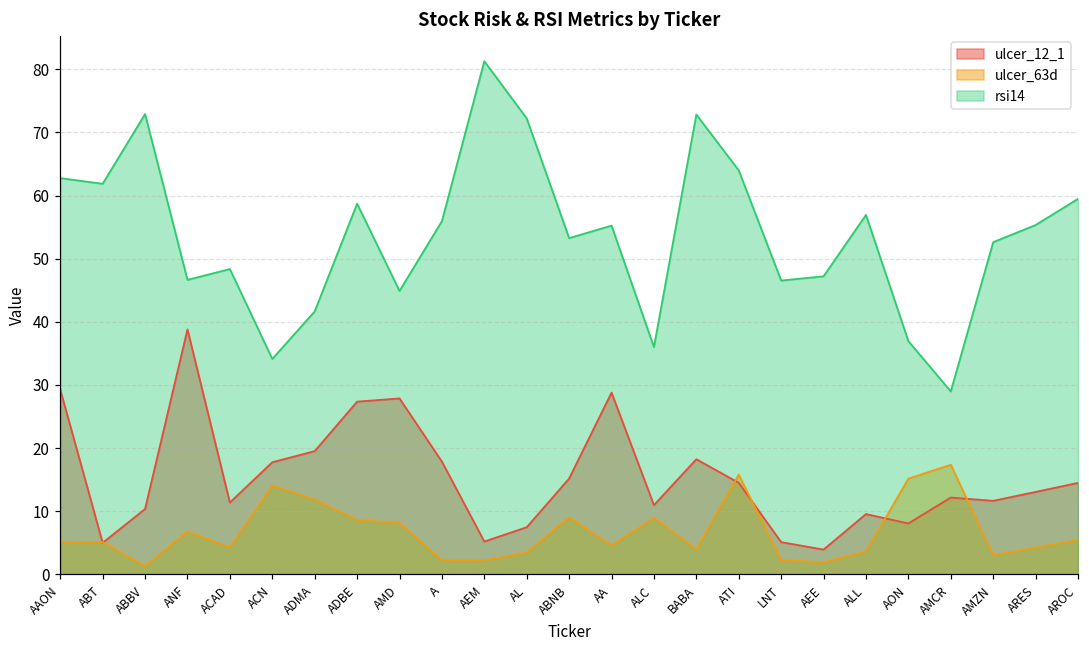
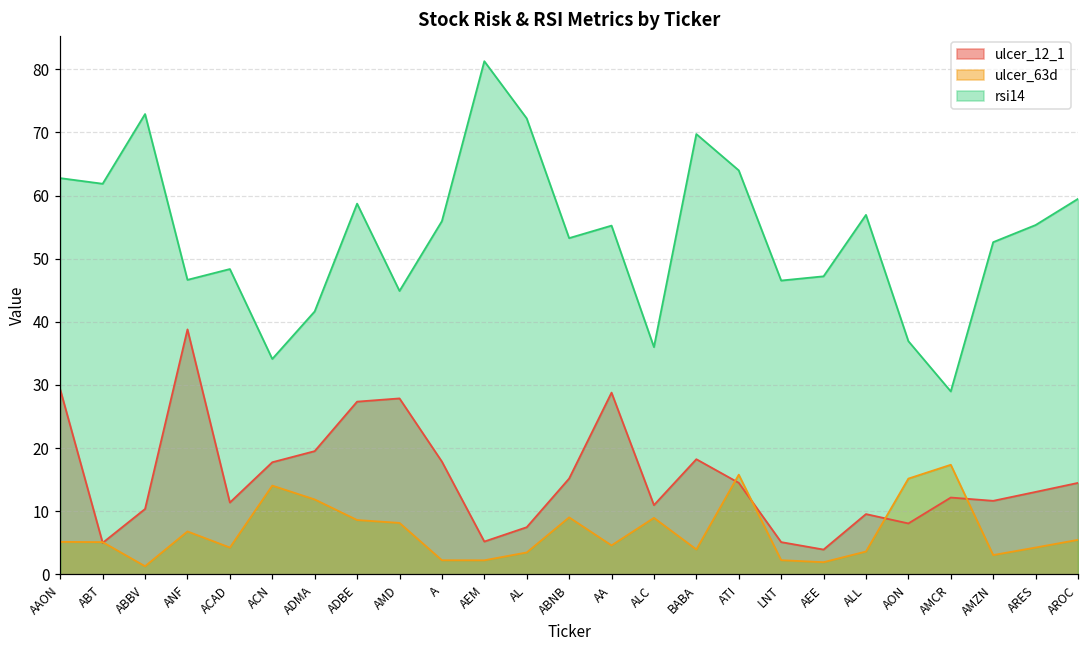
rsi14, BABA: 73 -> 70
